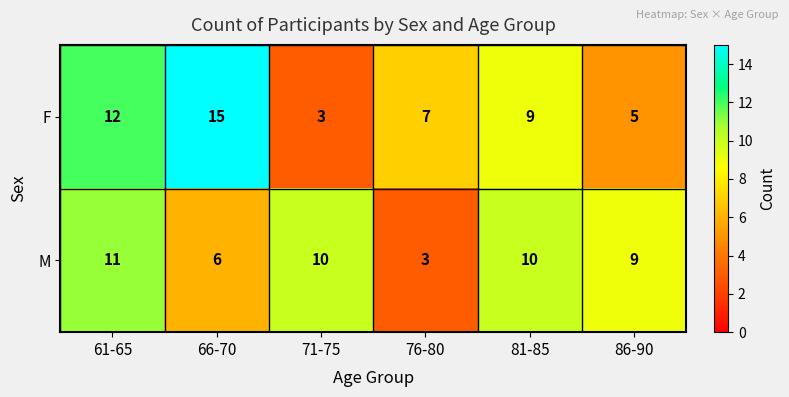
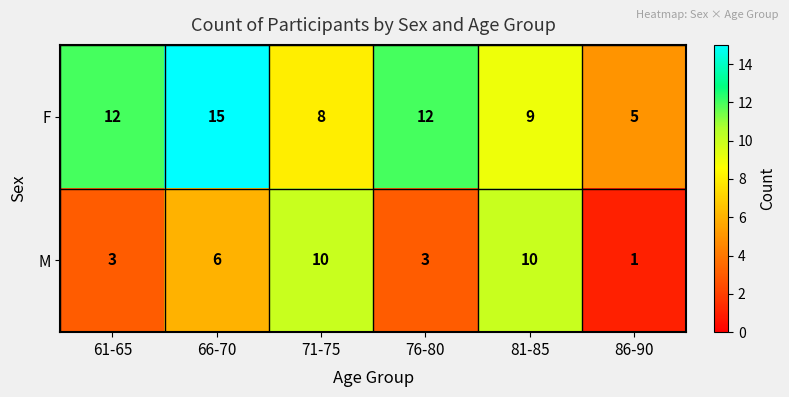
F, 71-75: 3 -> 8
F, 76-80: 7 -> 12
M, 61-65: 11 -> 3
M, 86-90: 9 -> 1
